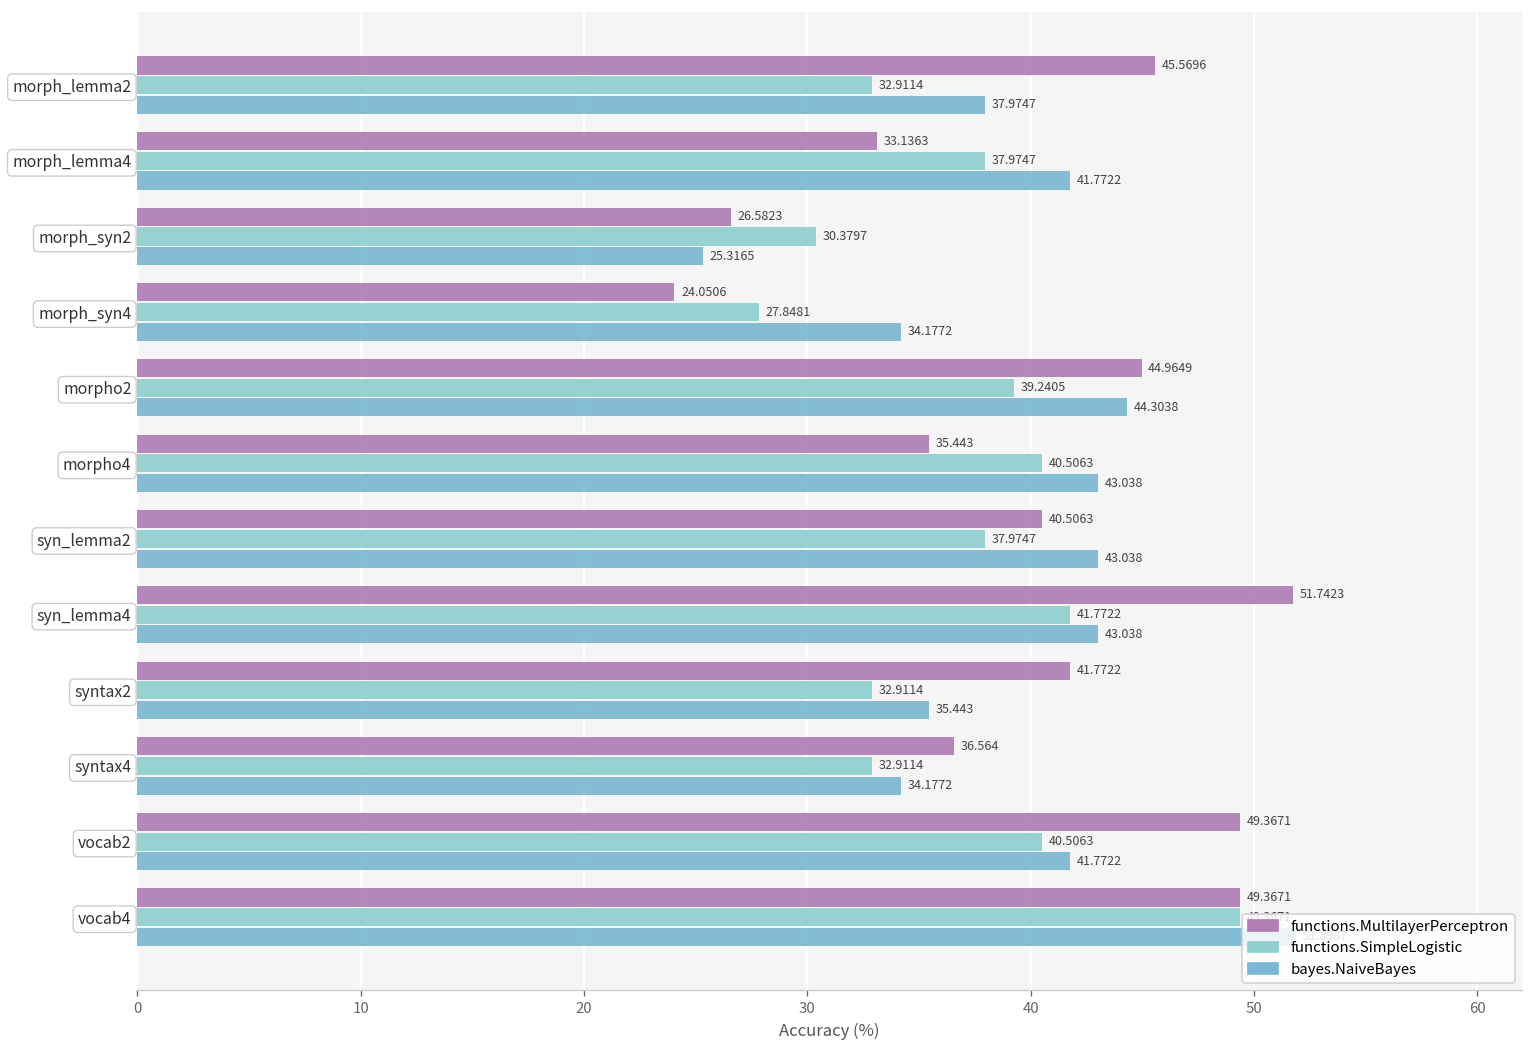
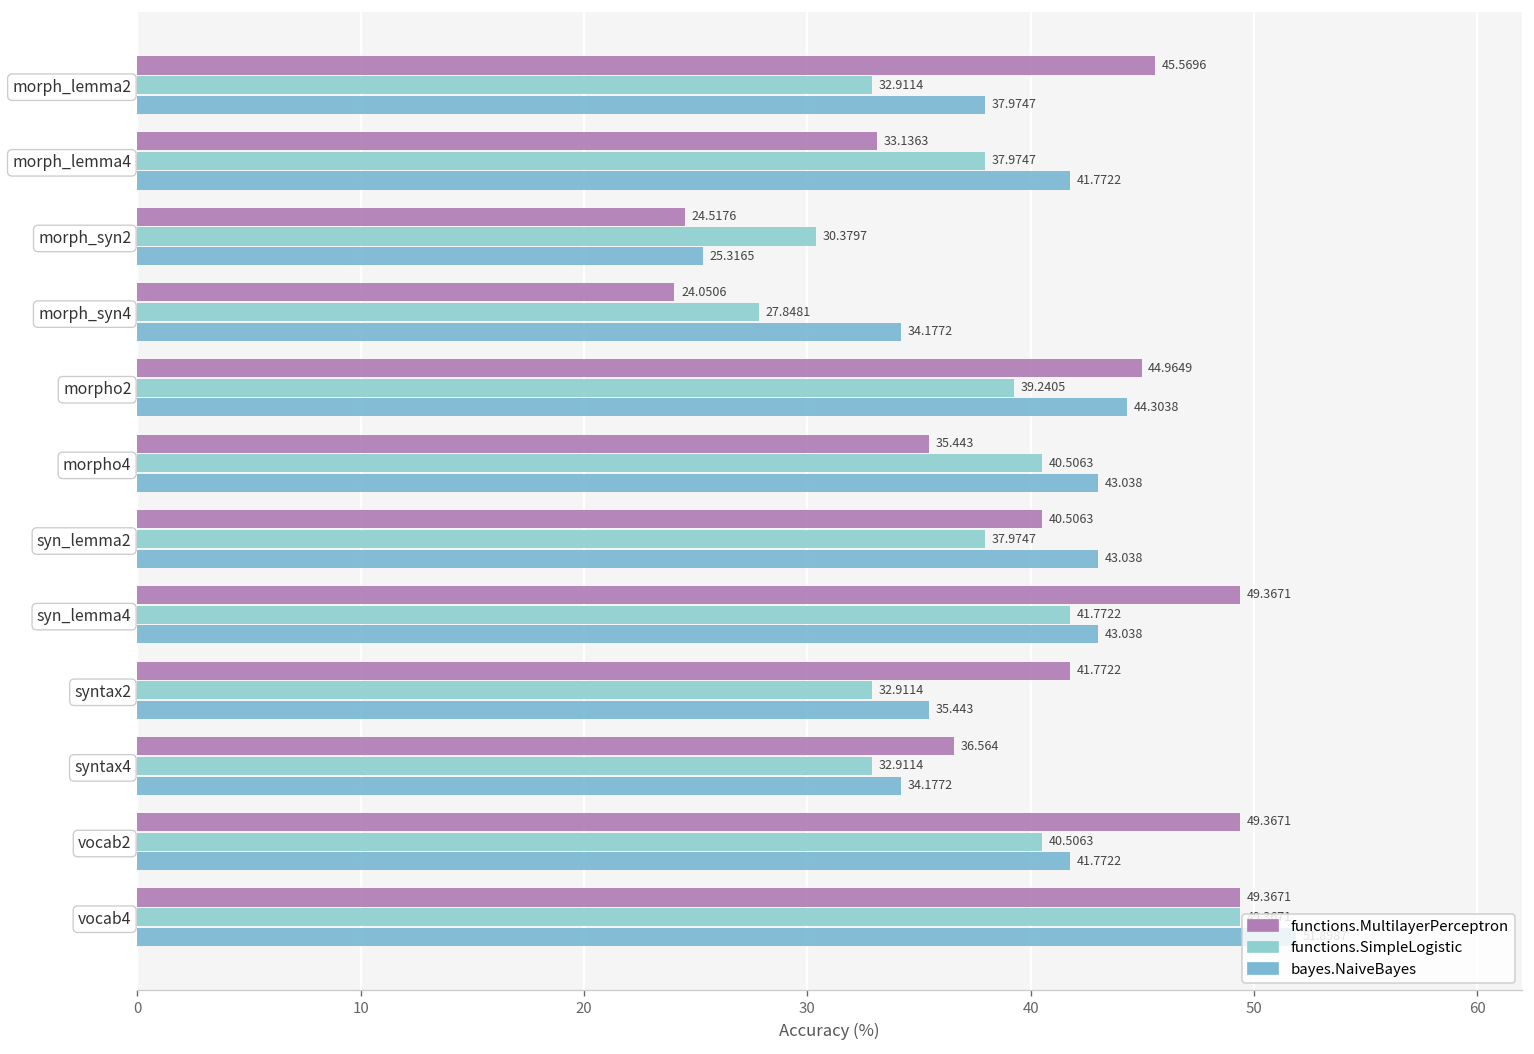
functions.MultilayerPerceptron, morph_syn2: 26.5823 -> 24.5176
functions.MultilayerPerceptron, syn_lemma4: 51.7423 -> 49.3671
